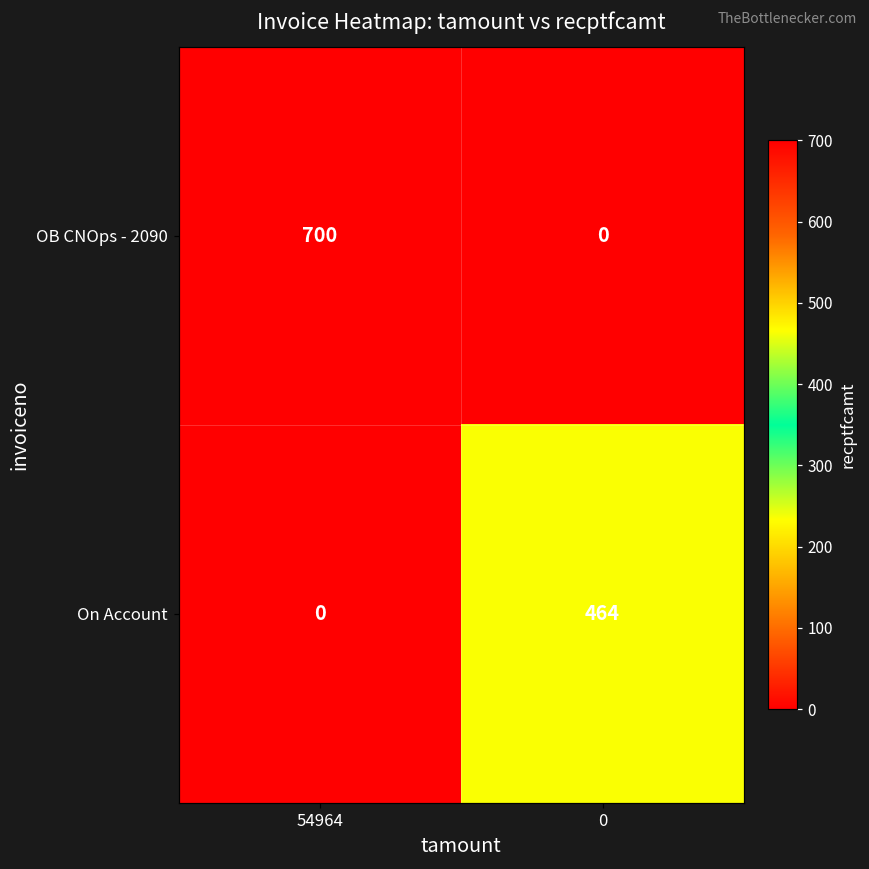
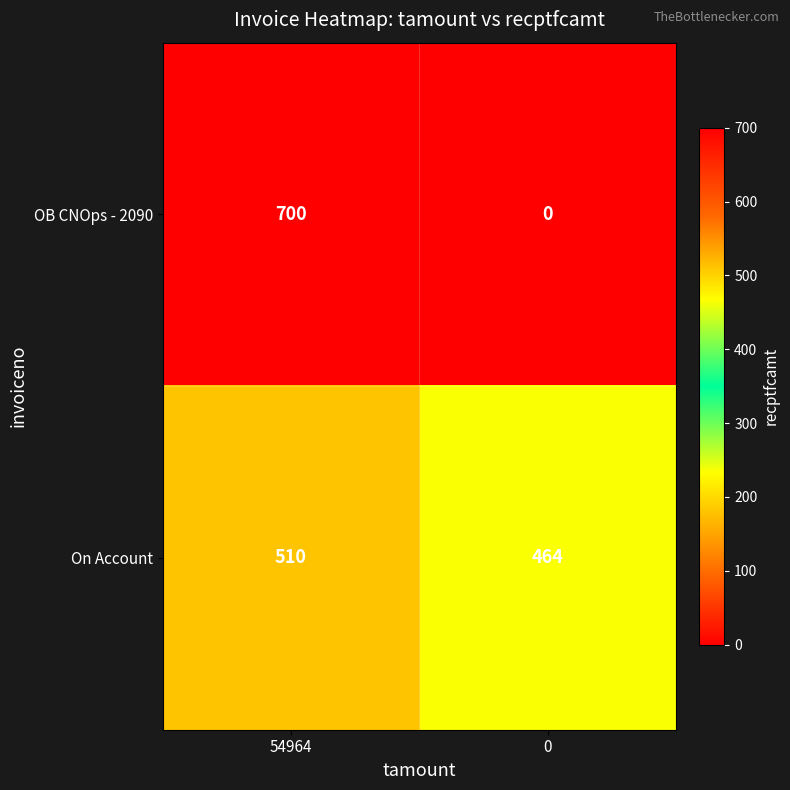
On Account, 54964: 0 -> 510
